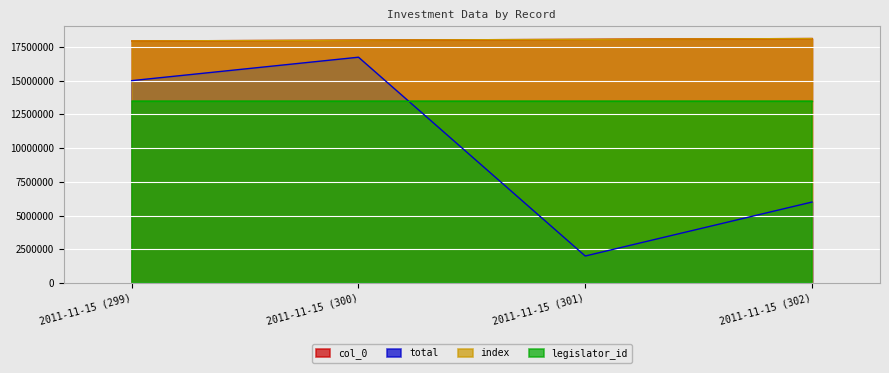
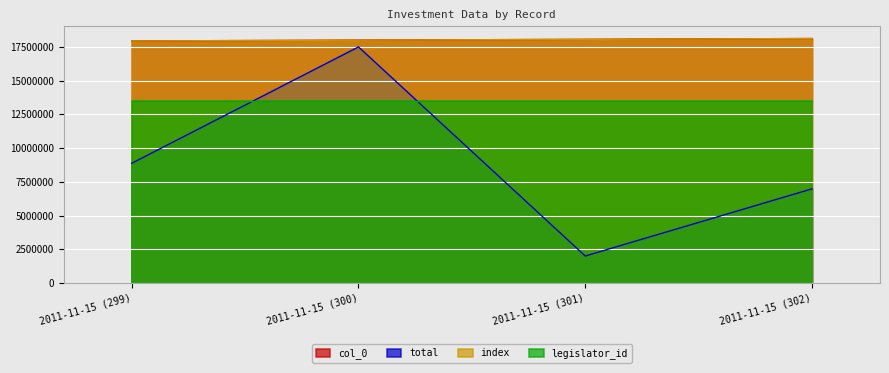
total, 2011-11-15 (299): 15000000 -> 8900000
total, 2011-11-15 (300): 16700000 -> 17500000
total, 2011-11-15 (302): 6000000 -> 7000000
